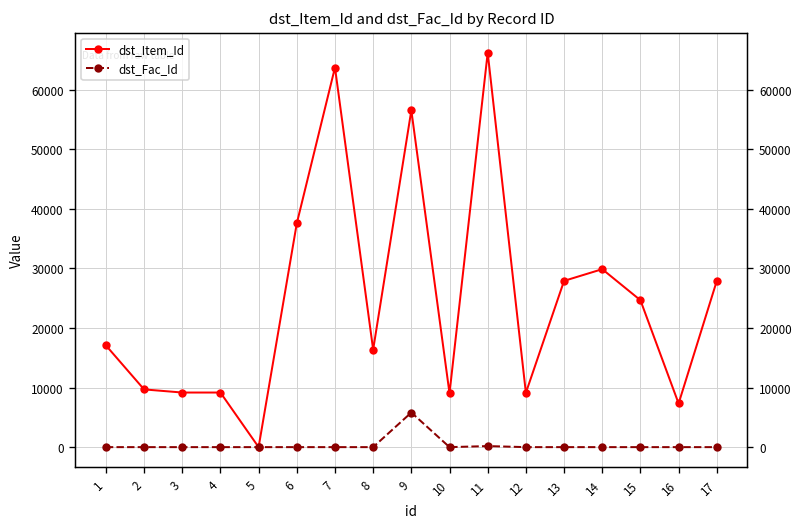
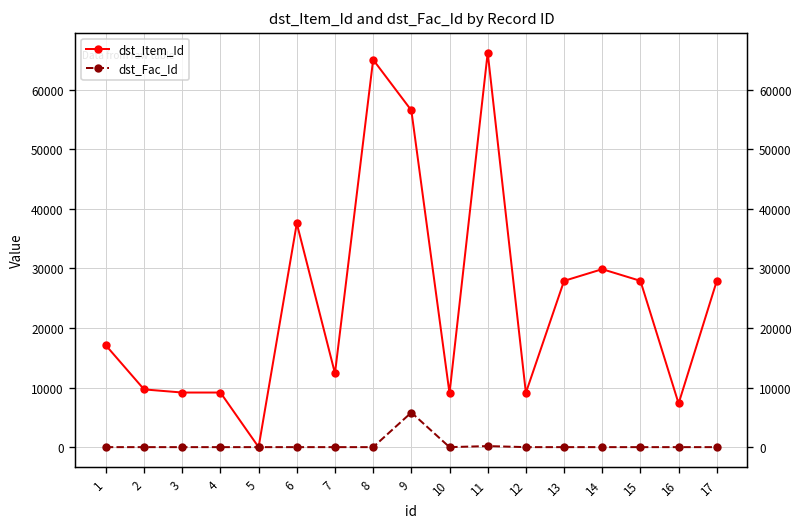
dst_Item_Id, 7: 64000 -> 12000
dst_Item_Id, 8: 16000 -> 65000
dst_Item_Id, 15: 25000 -> 28000
